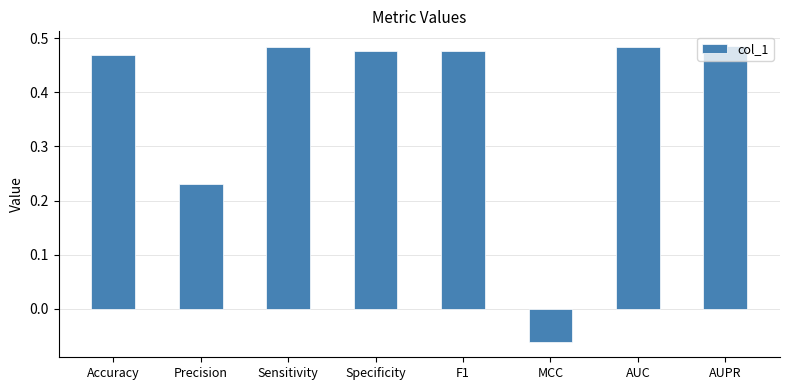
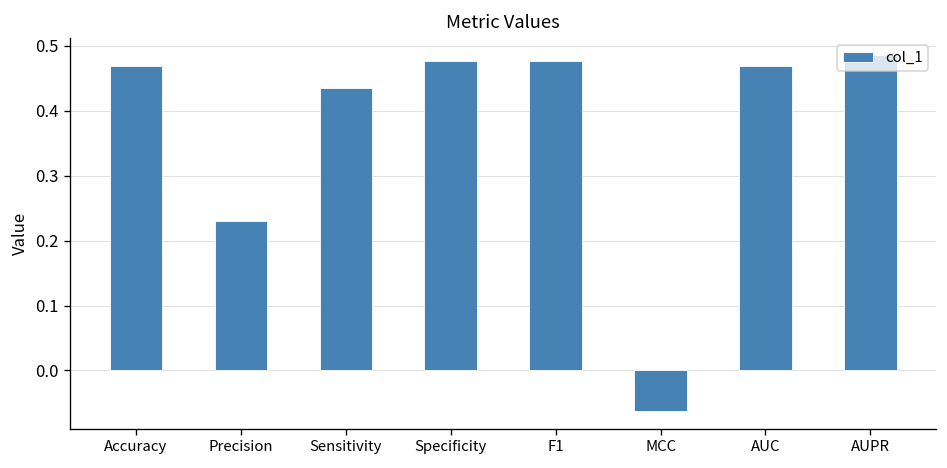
Sensitivity: 0.48 -> 0.44
AUC: 0.48 -> 0.47
